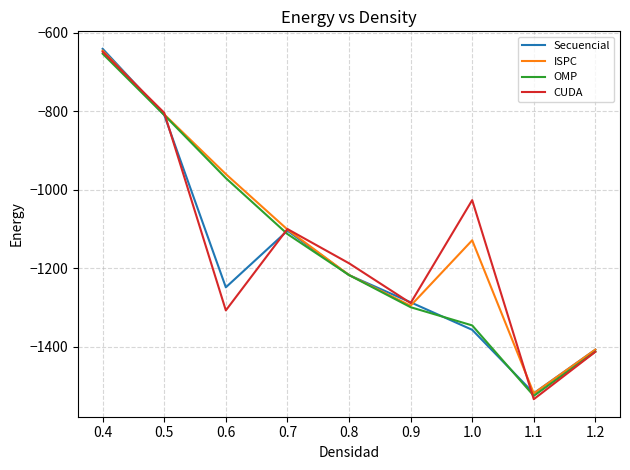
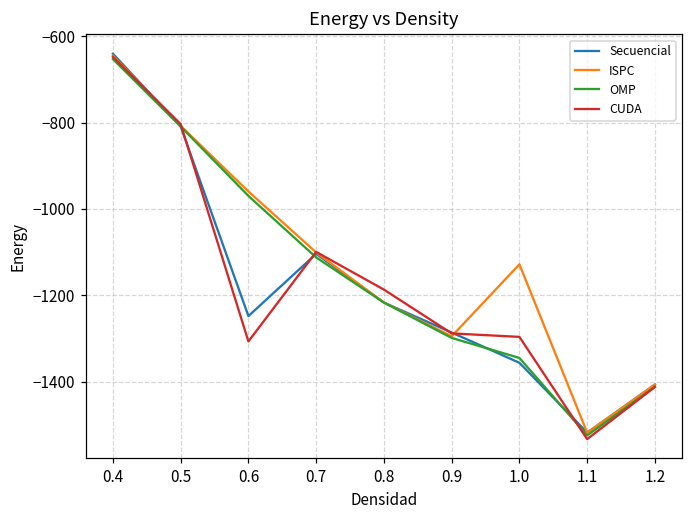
CUDA, 1.0: -1030 -> -1300
